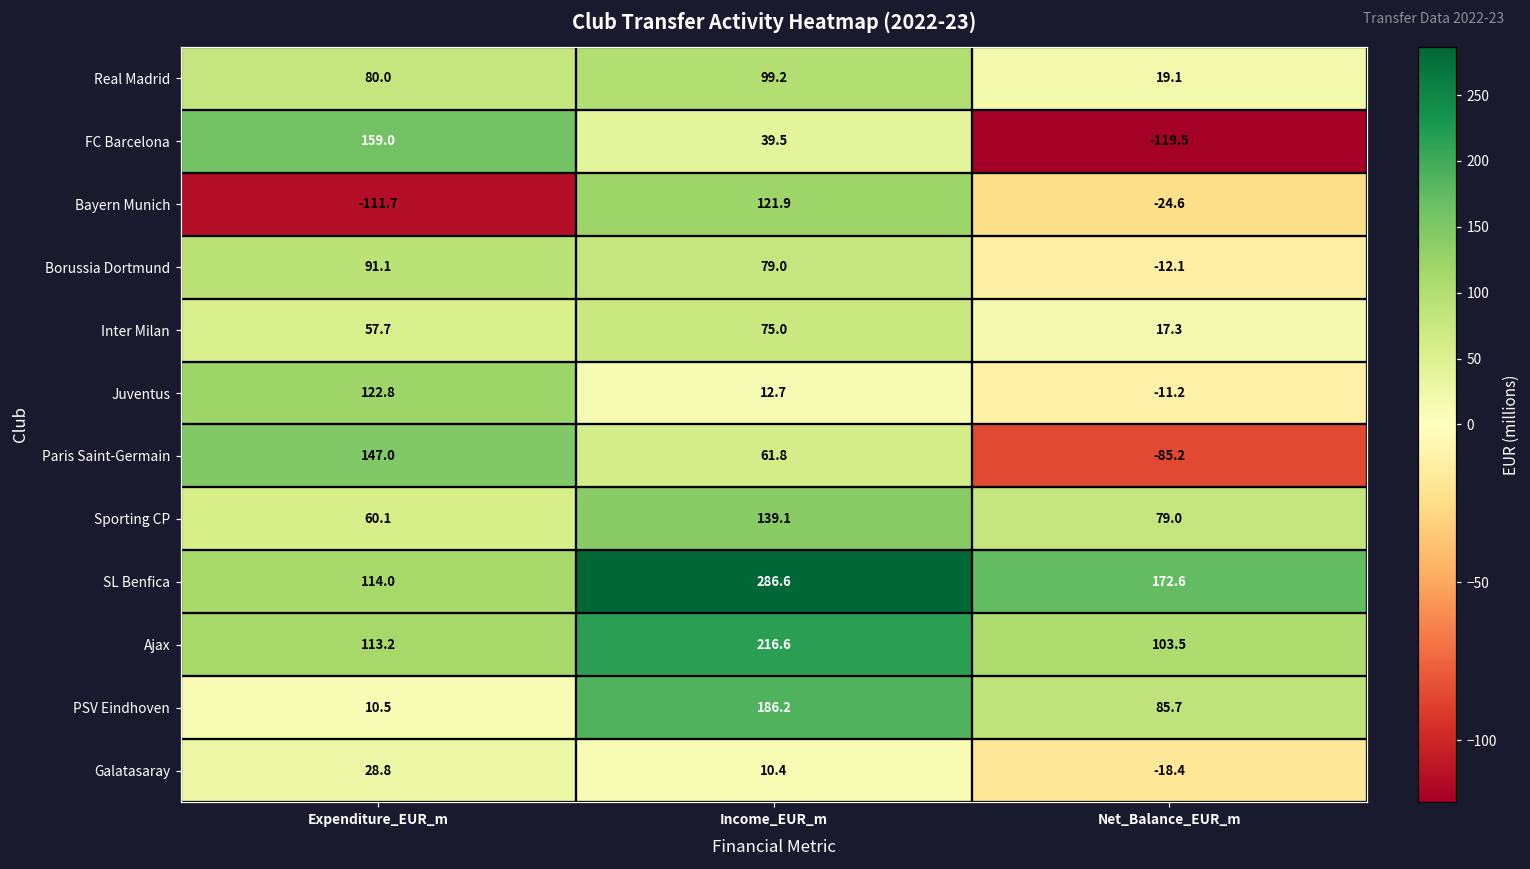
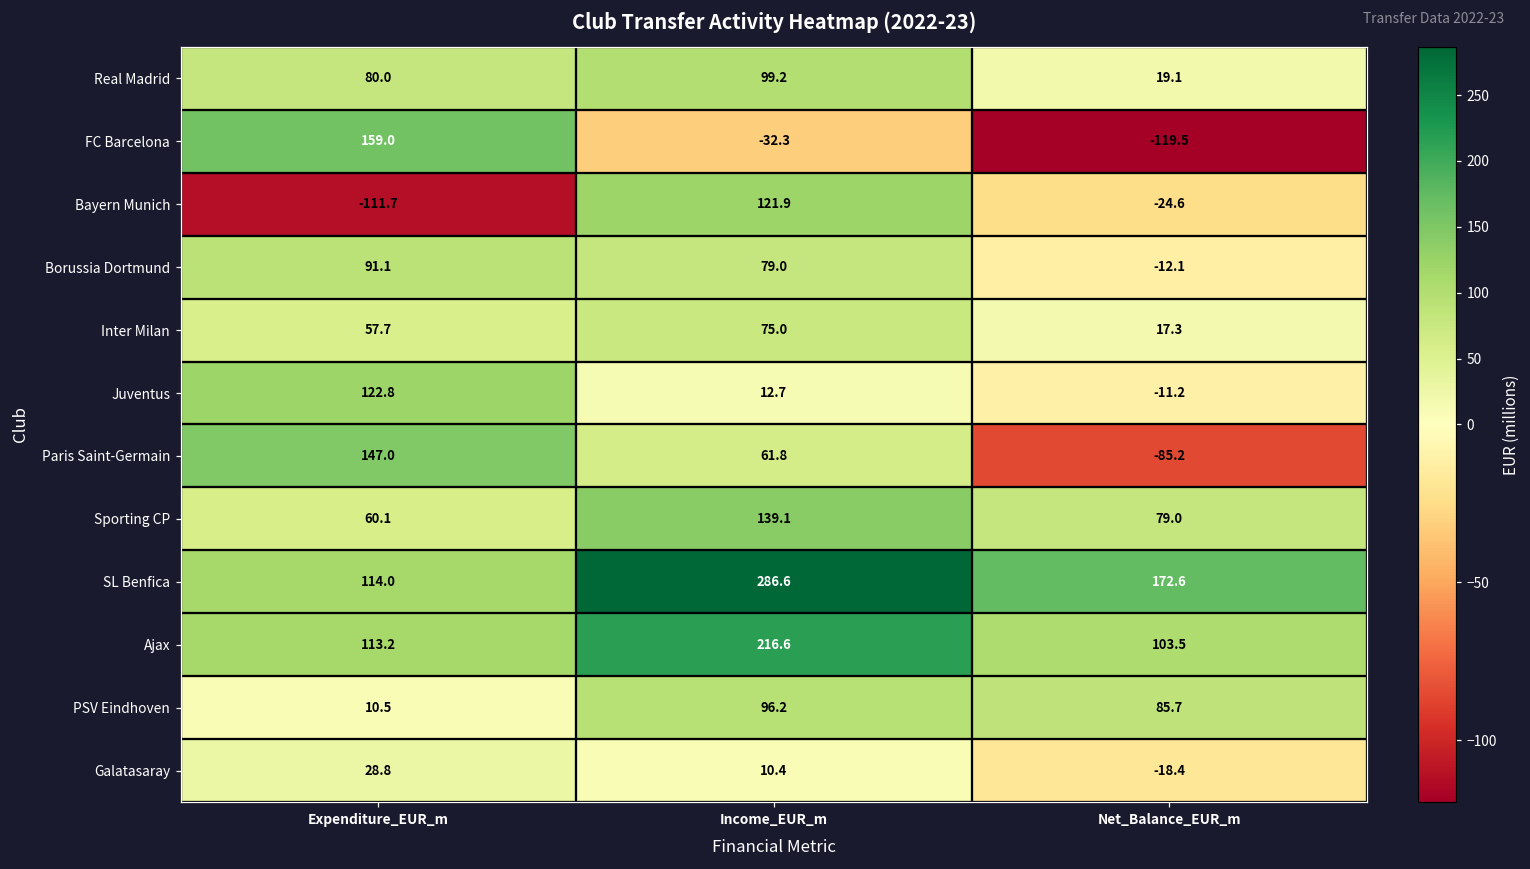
FC Barcelona, Income_EUR_m: 39.5 -> -32.3
PSV Eindhoven, Income_EUR_m: 186.2 -> 96.2
